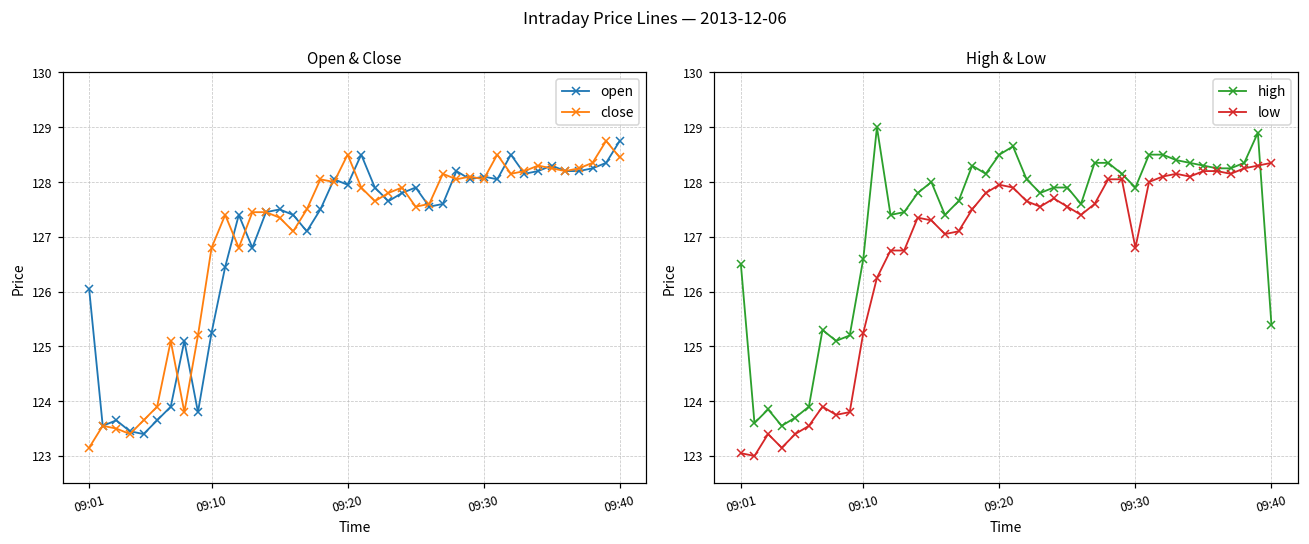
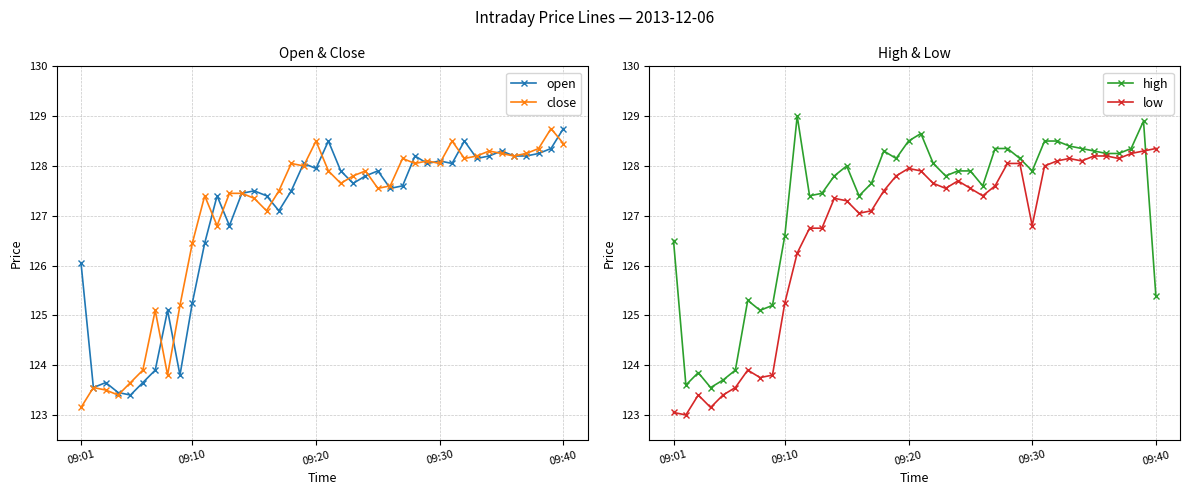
Open & Close, close, 09:10: 126.8 -> 126.5
